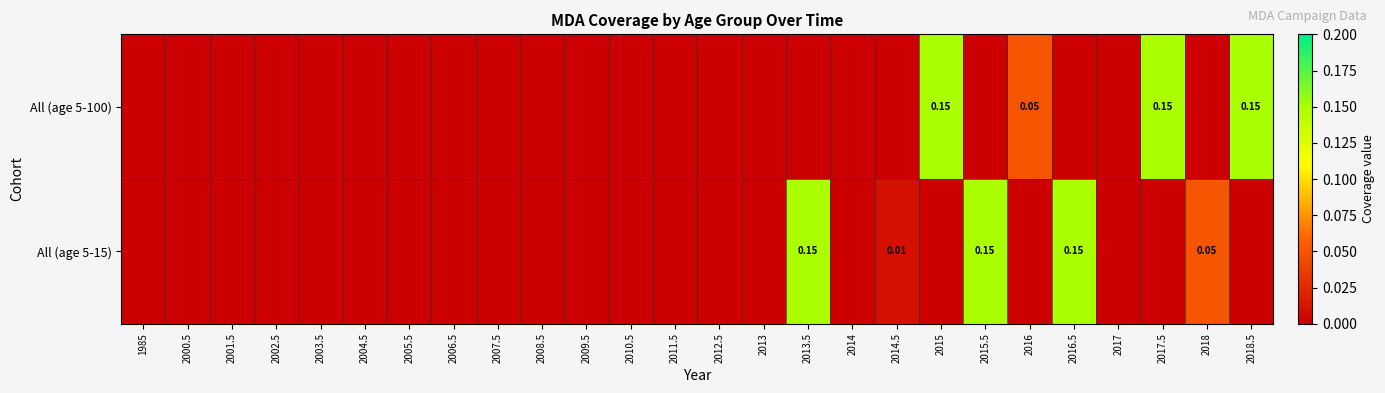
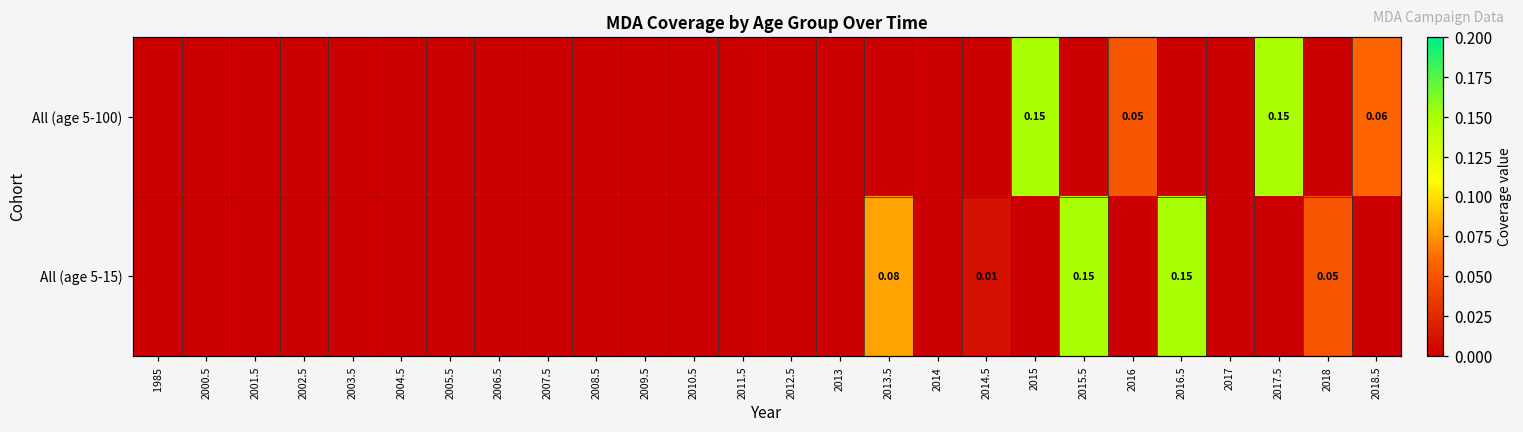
All (age 5-100), 2018.5: 0.15 -> 0.06
All (age 5-15), 2013.5: 0.15 -> 0.08
